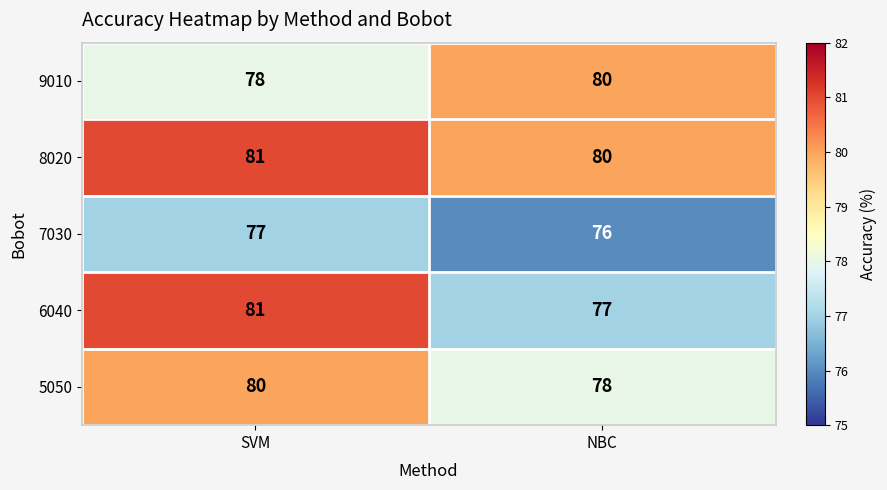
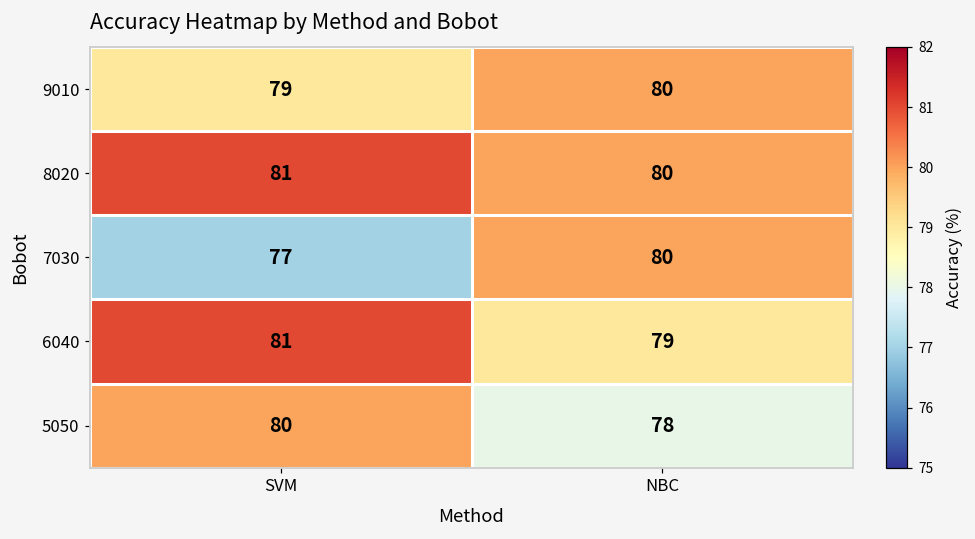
9010, SVM: 78 -> 79
7030, NBC: 76 -> 80
6040, NBC: 77 -> 79
